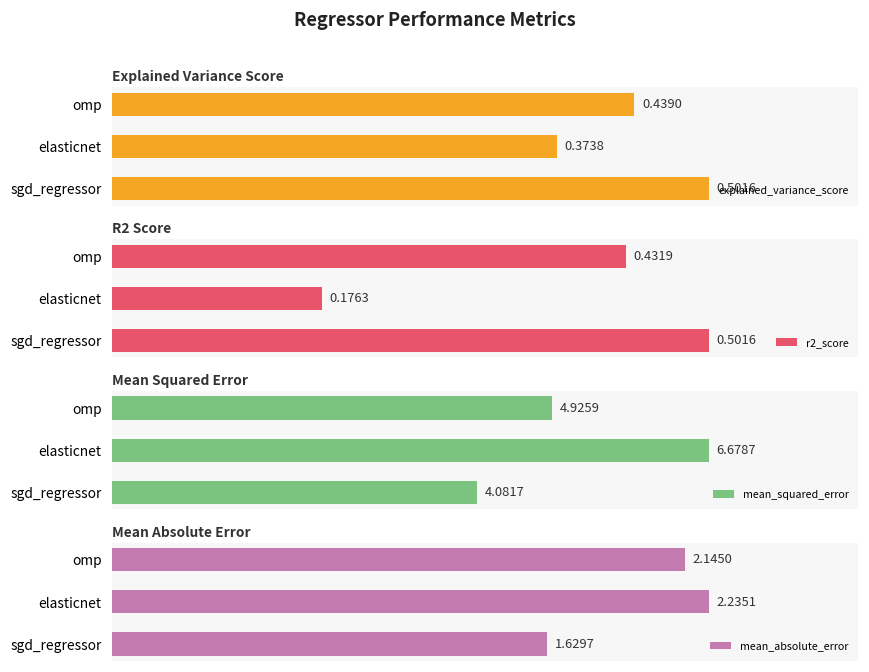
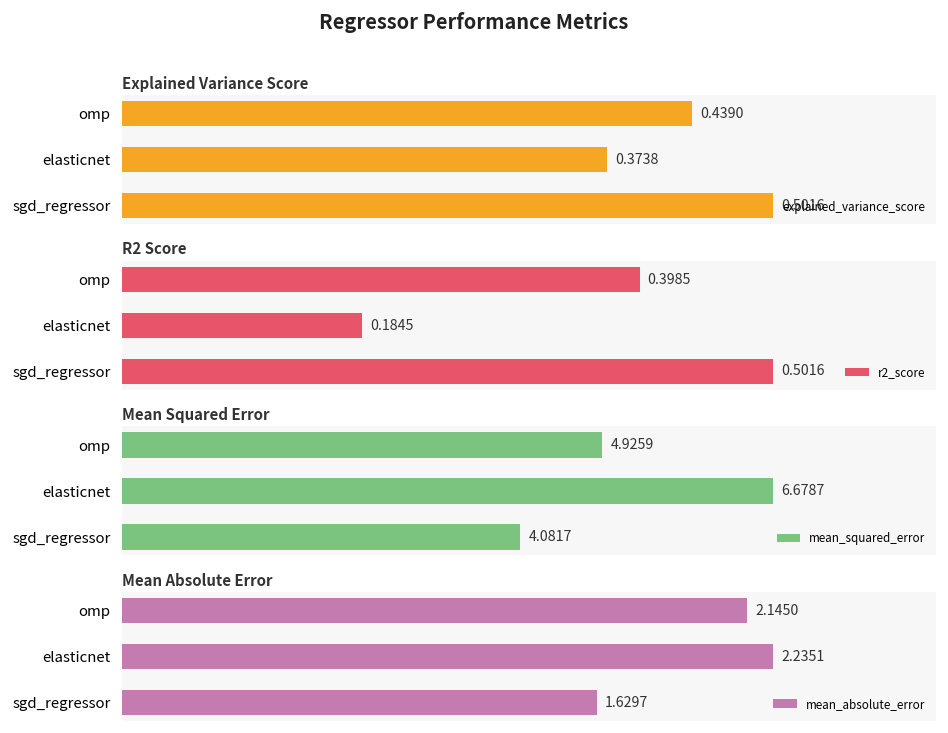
R2 Score, omp: 0.4319 -> 0.3985
R2 Score, elasticnet: 0.1763 -> 0.1845
